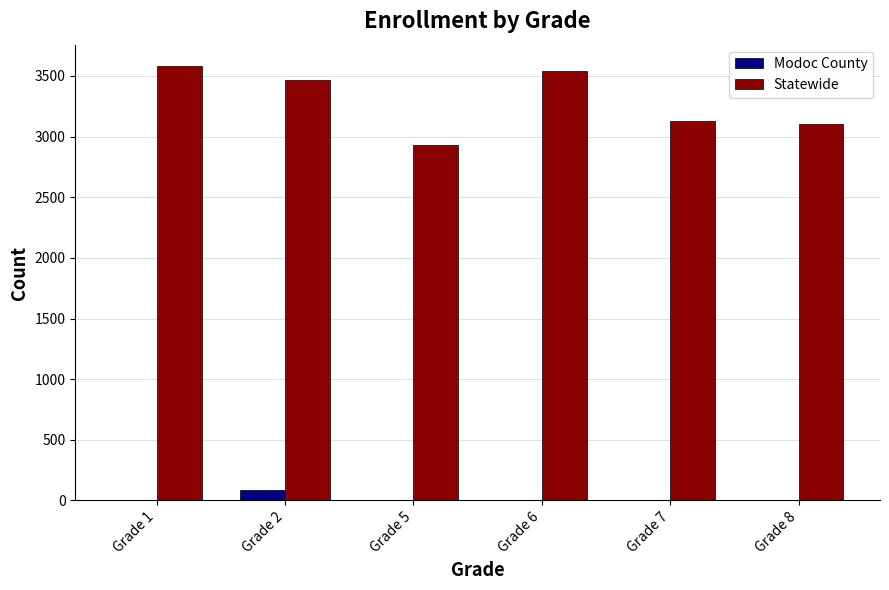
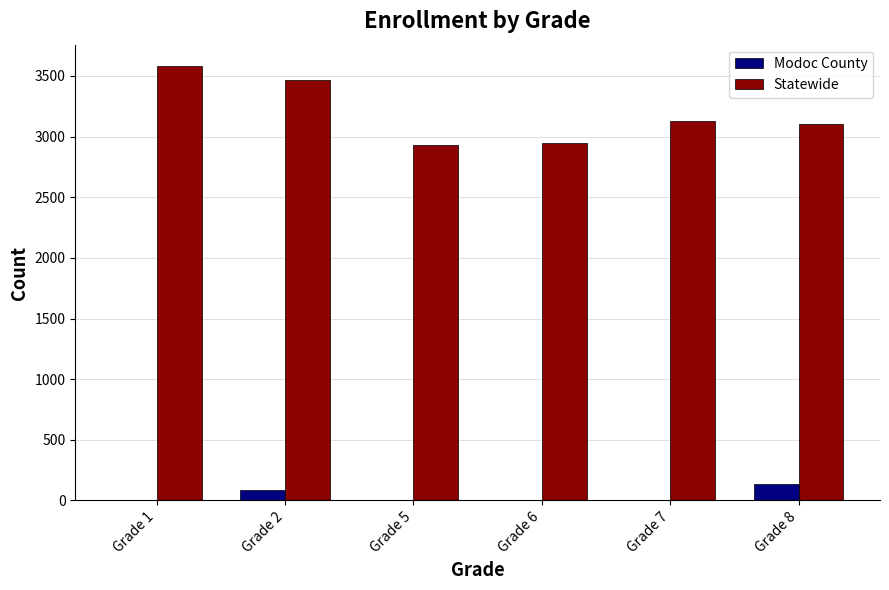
Statewide, Grade 6: 3540 -> 2950
Modoc County, Grade 8: 0 -> 130
